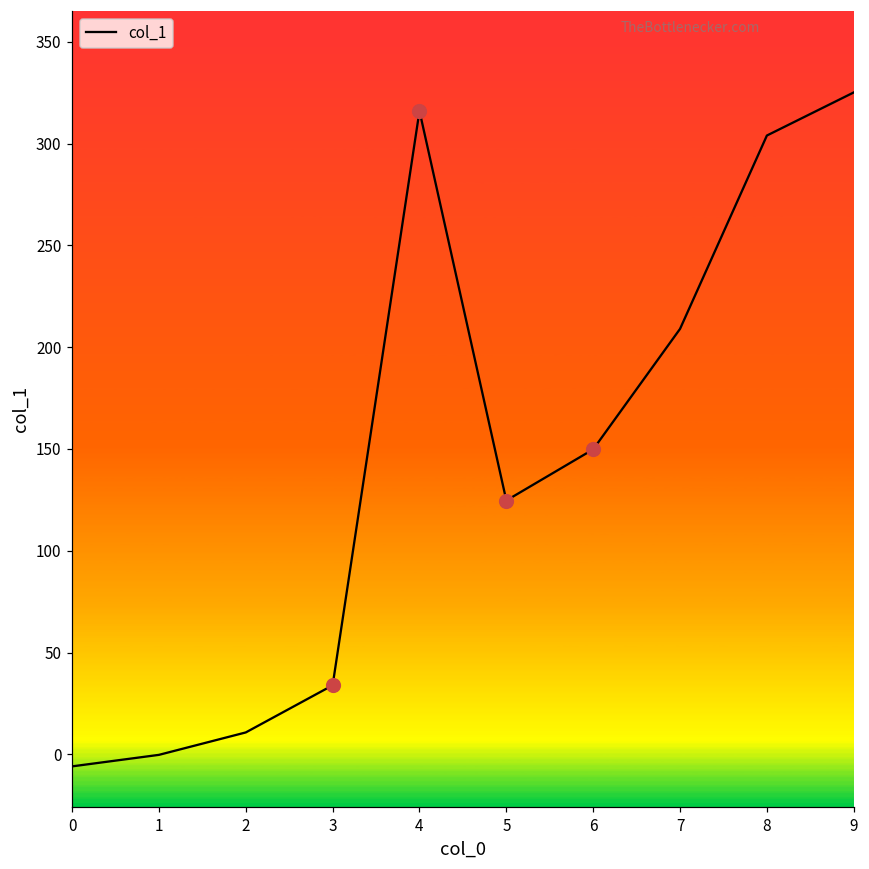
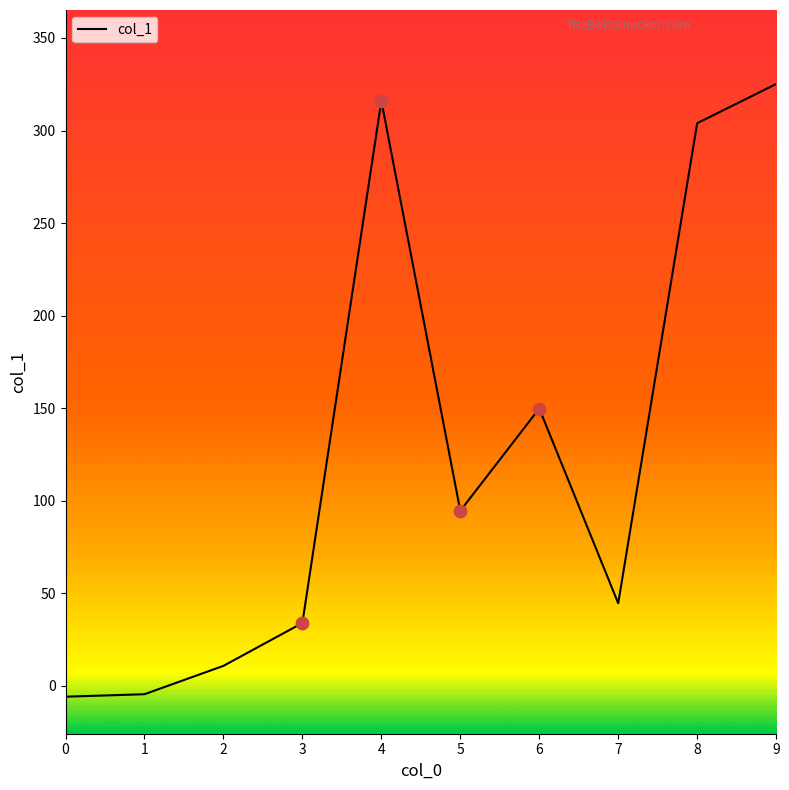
col_1, 1: 0 -> -5
col_1, 5: 125 -> 95
col_1, 7: 209 -> 45
